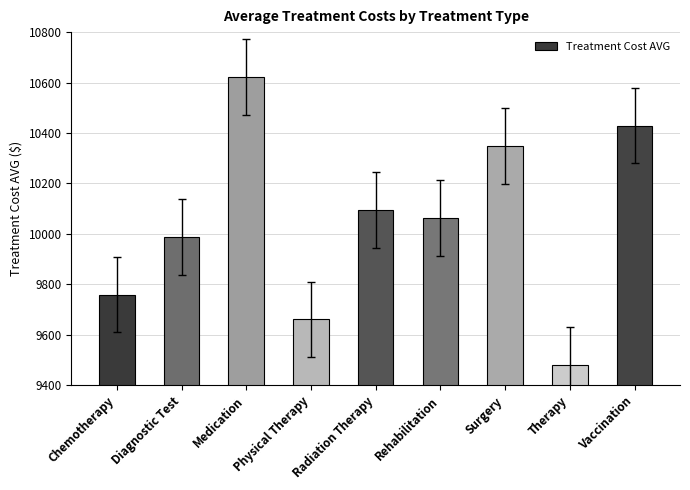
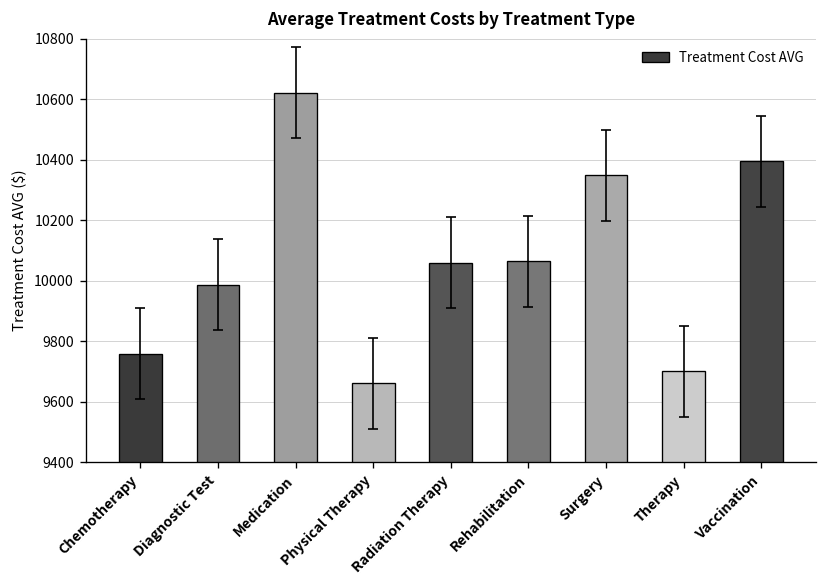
Treatment Cost AVG, Radiation Therapy: 10090 -> 10060
Treatment Cost AVG, Therapy: 9480 -> 9700
Treatment Cost AVG, Vaccination: 10430 -> 10390
